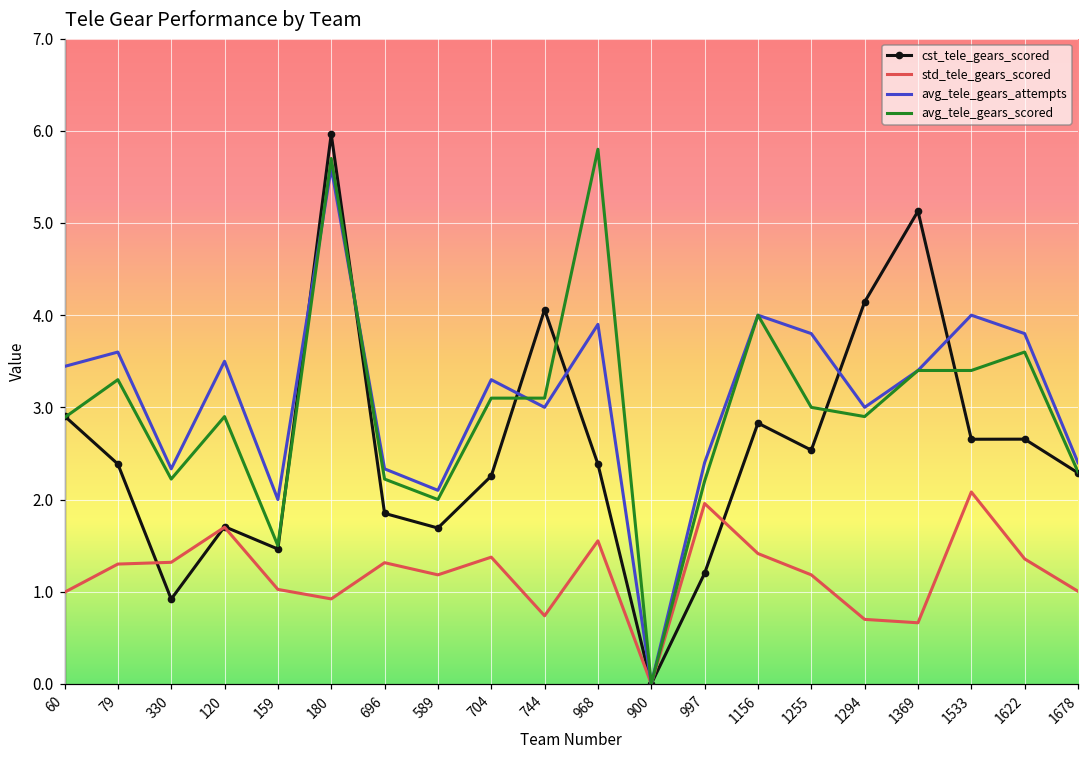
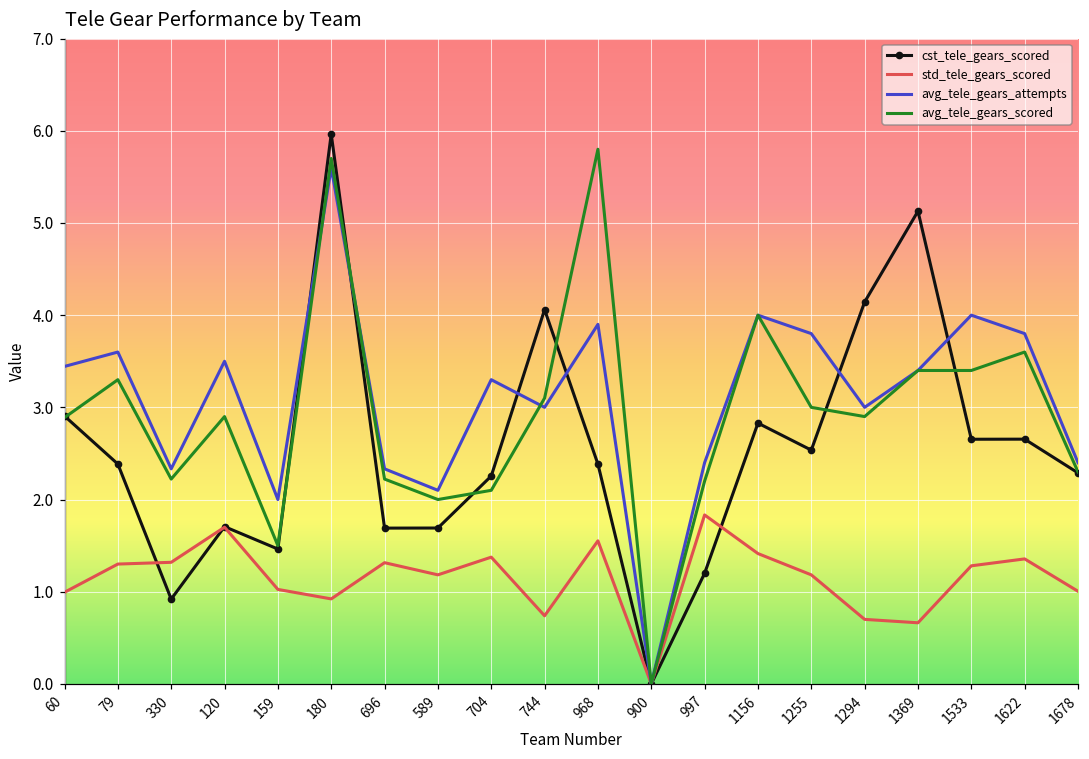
cst_tele_gears_scored, 696: 1.9 -> 1.7
avg_tele_gears_scored, 704: 3.1 -> 2.1
std_tele_gears_scored, 997: 2.0 -> 1.8
std_tele_gears_scored, 1533: 2.1 -> 1.3
